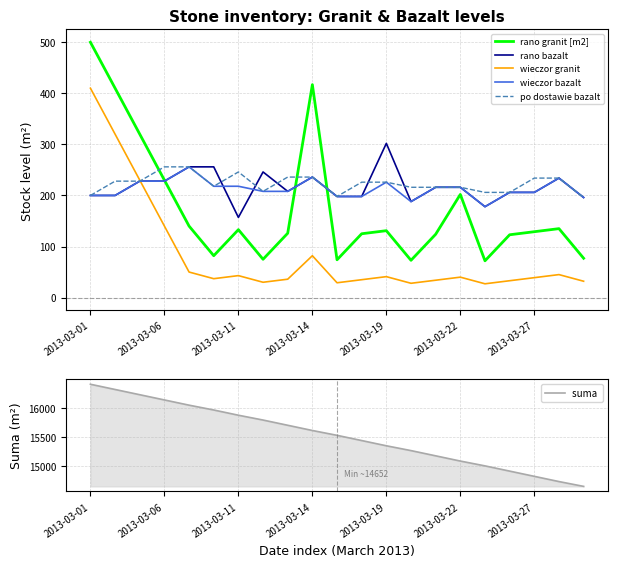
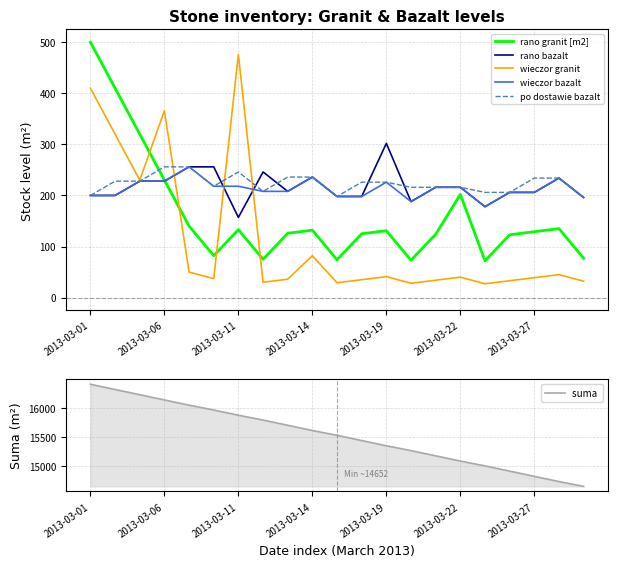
Stone inventory: Granit & Bazalt levels, wieczor granit, 2013-03-06: 140 -> 370
Stone inventory: Granit & Bazalt levels, wieczor granit, 2013-03-11: 40 -> 480
Stone inventory: Granit & Bazalt levels, rano granit [m2], 2013-03-14: 420 -> 130
